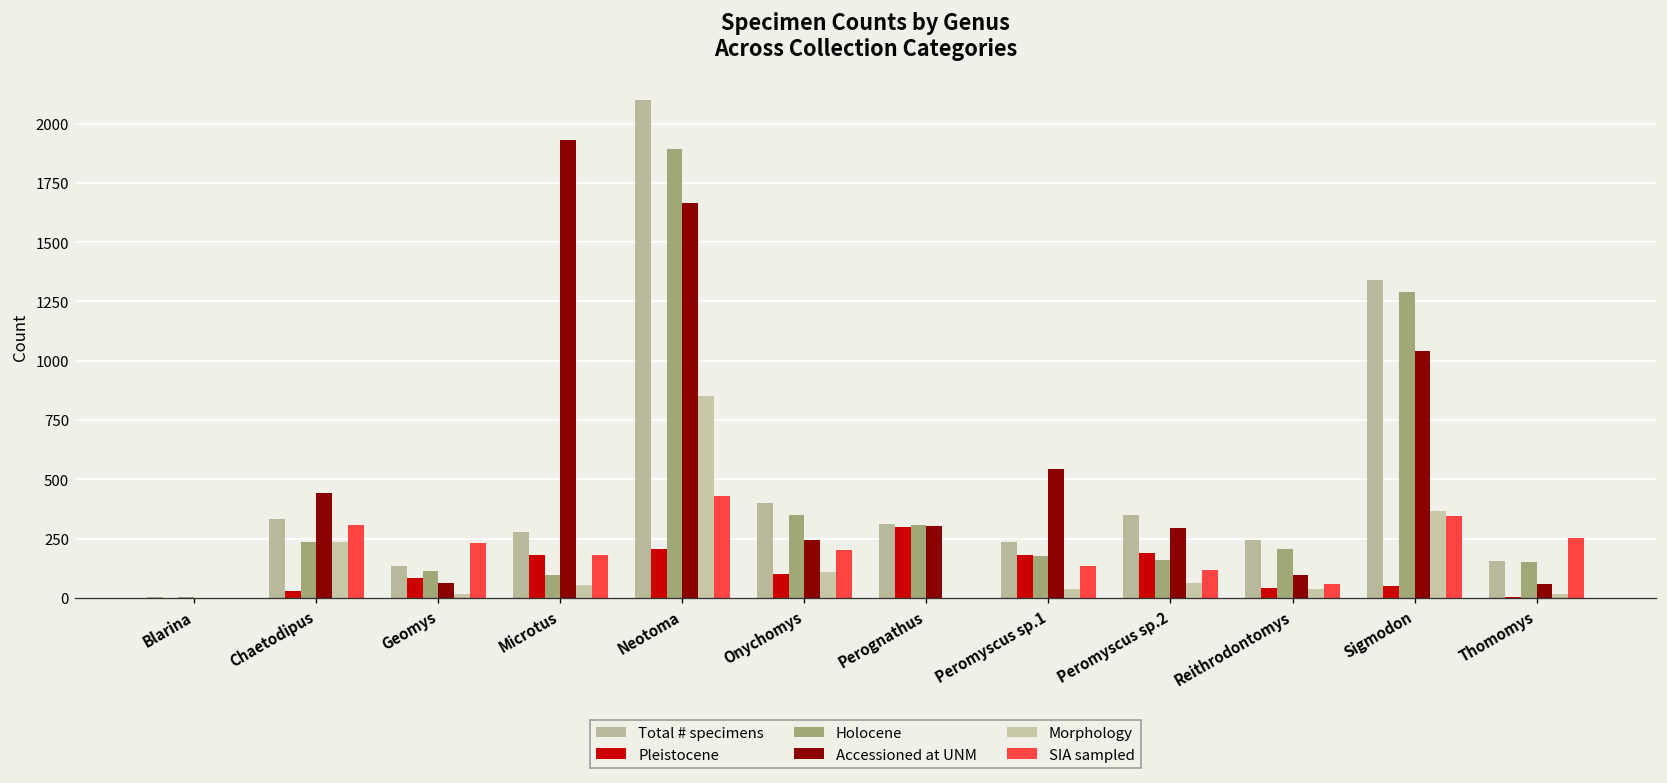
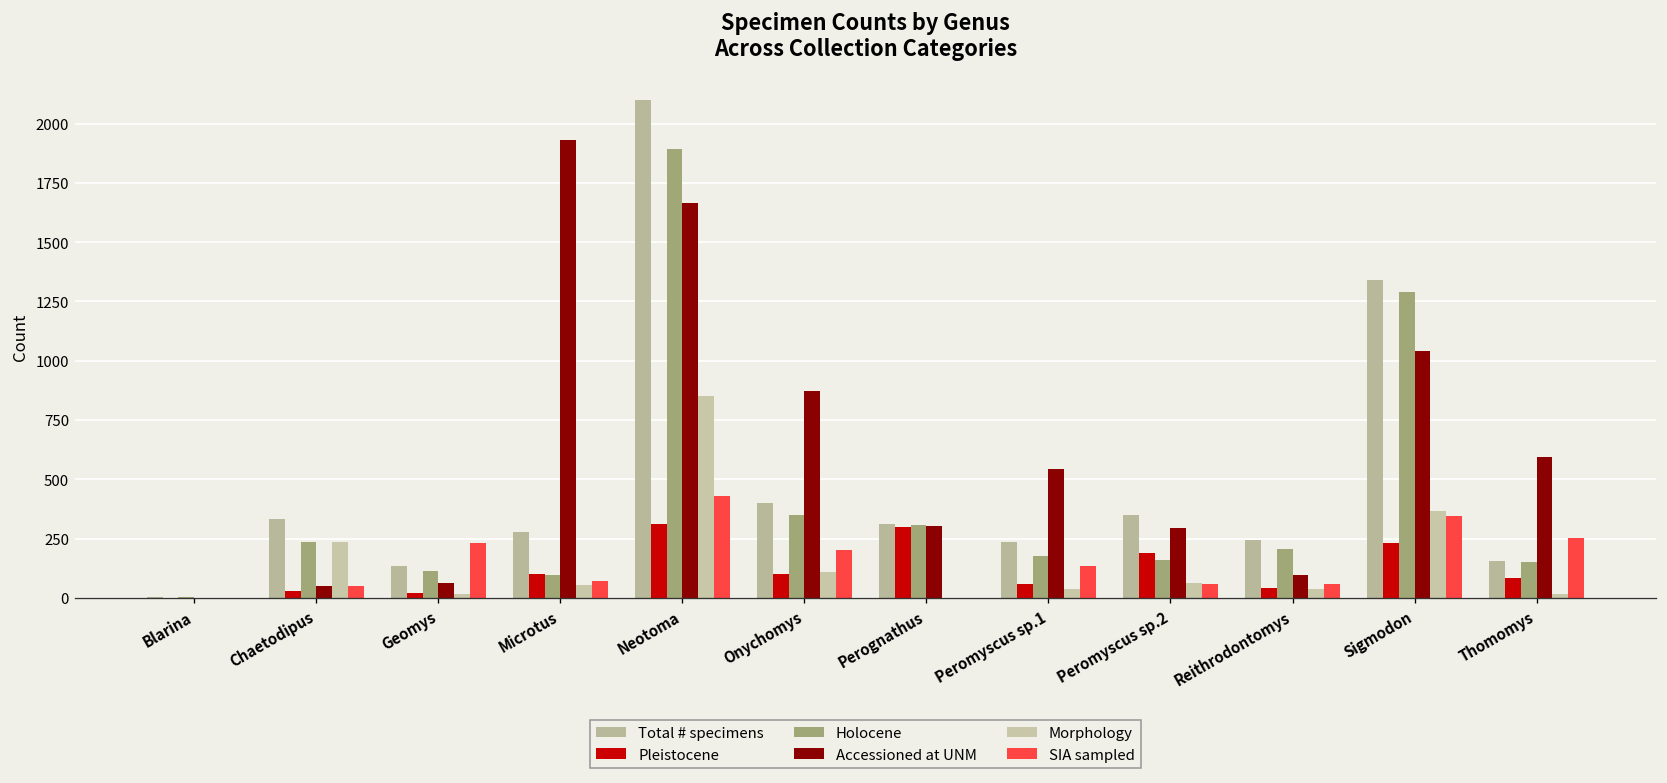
Accessioned at UNM, Chaetodipus: 440 -> 50
SIA sampled, Chaetodipus: 310 -> 50
Pleistocene, Geomys: 90 -> 20
Pleistocene, Microtus: 180 -> 100
SIA sampled, Microtus: 180 -> 70
Pleistocene, Neotoma: 200 -> 310
Accessioned at UNM, Onychomys: 240 -> 870
Pleistocene, Peromyscus sp.1: 180 -> 60
SIA sampled, Peromyscus sp.2: 120 -> 60
Pleistocene, Sigmodon: 50 -> 230
Pleistocene, Thomomys: 0 -> 80
Accessioned at UNM, Thomomys: 60 -> 590
